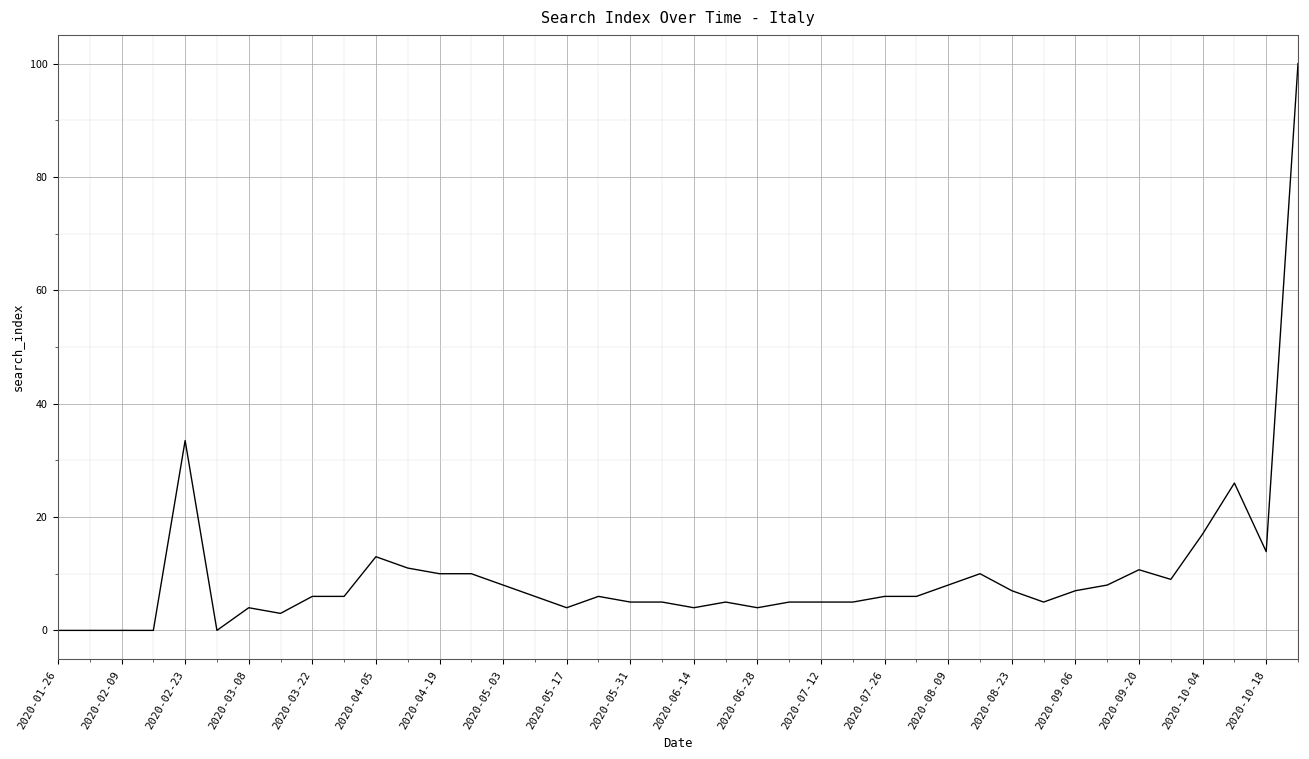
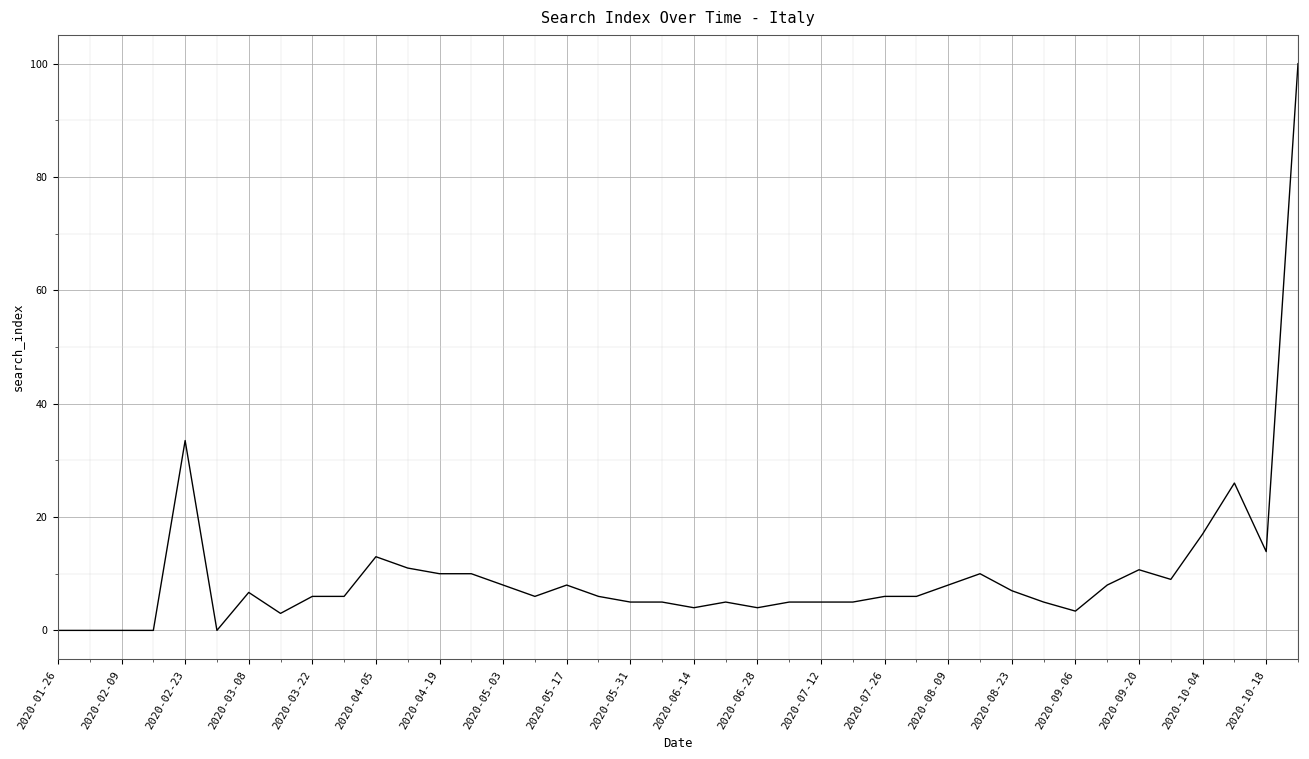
2020-03-08: 4 -> 7
2020-05-17: 4 -> 8
2020-09-06: 7 -> 3
